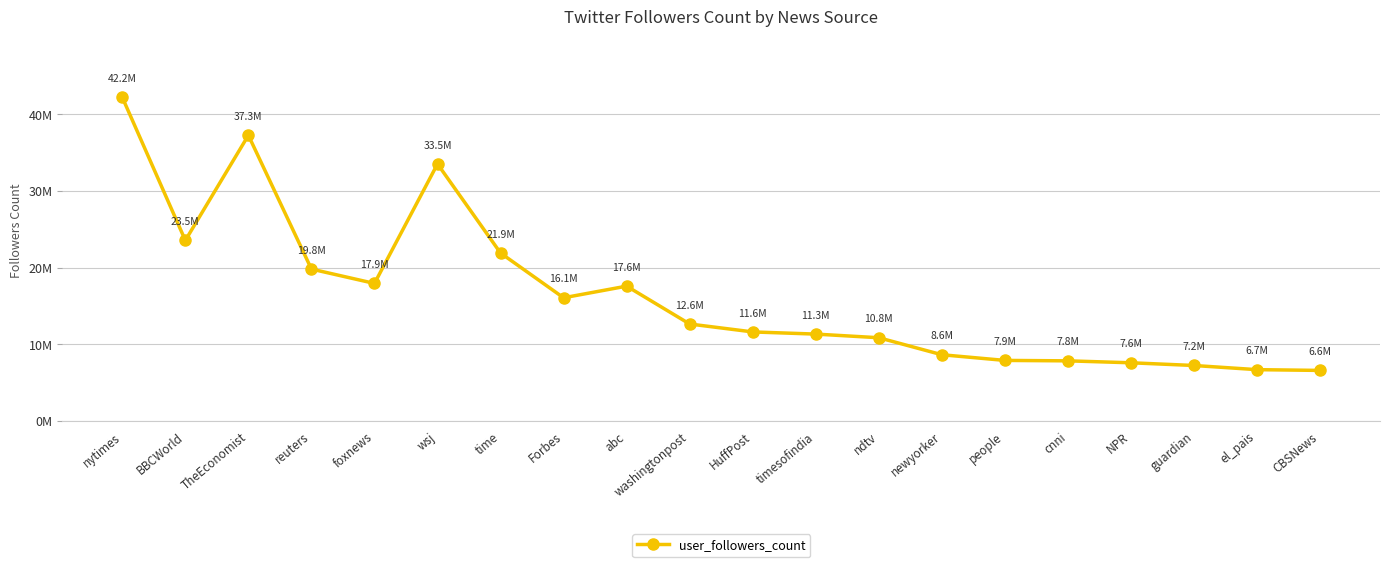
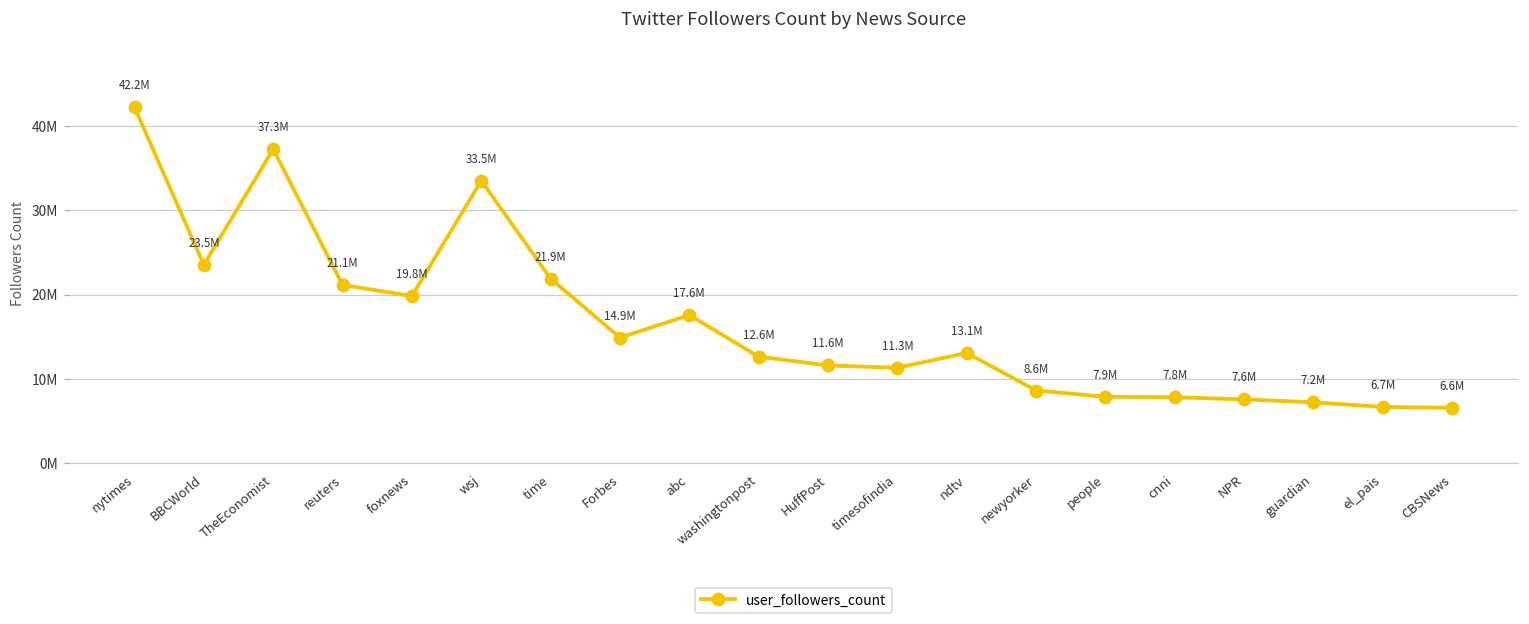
reuters: 19.8M -> 21.1M
foxnews: 17.9M -> 19.8M
Forbes: 16.1M -> 14.9M
ndtv: 10.8M -> 13.1M
